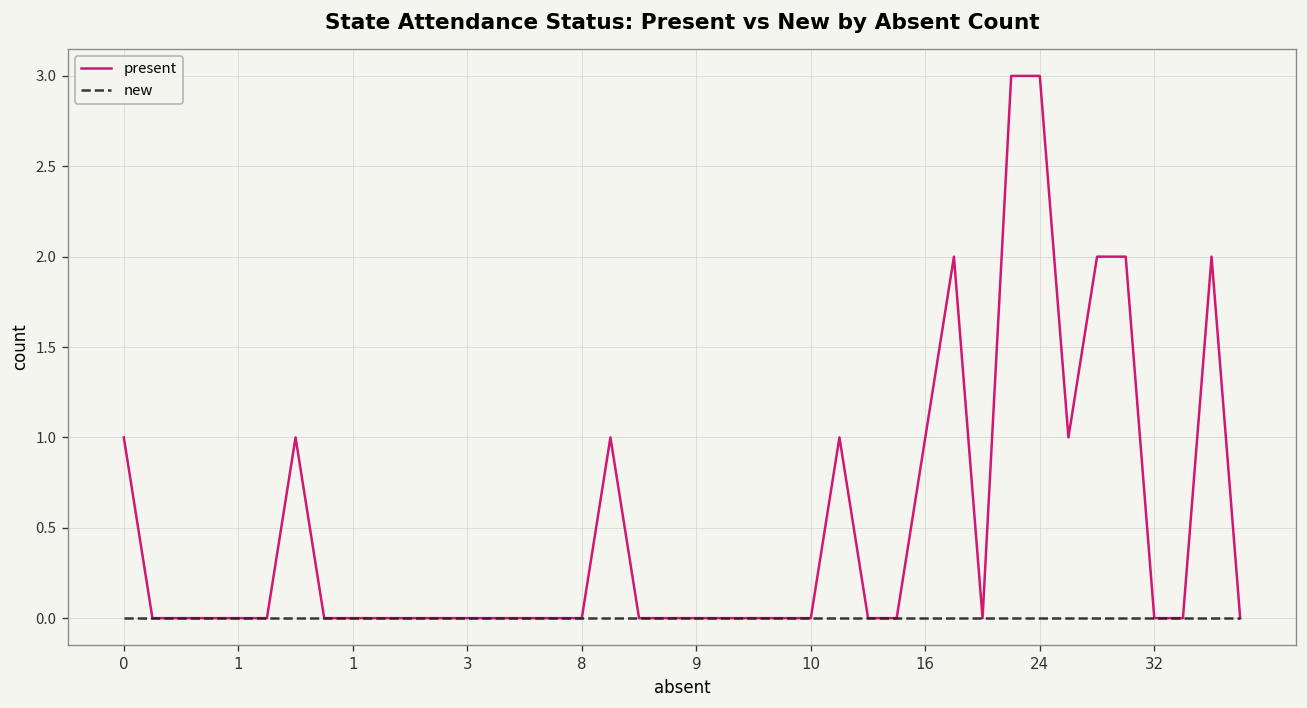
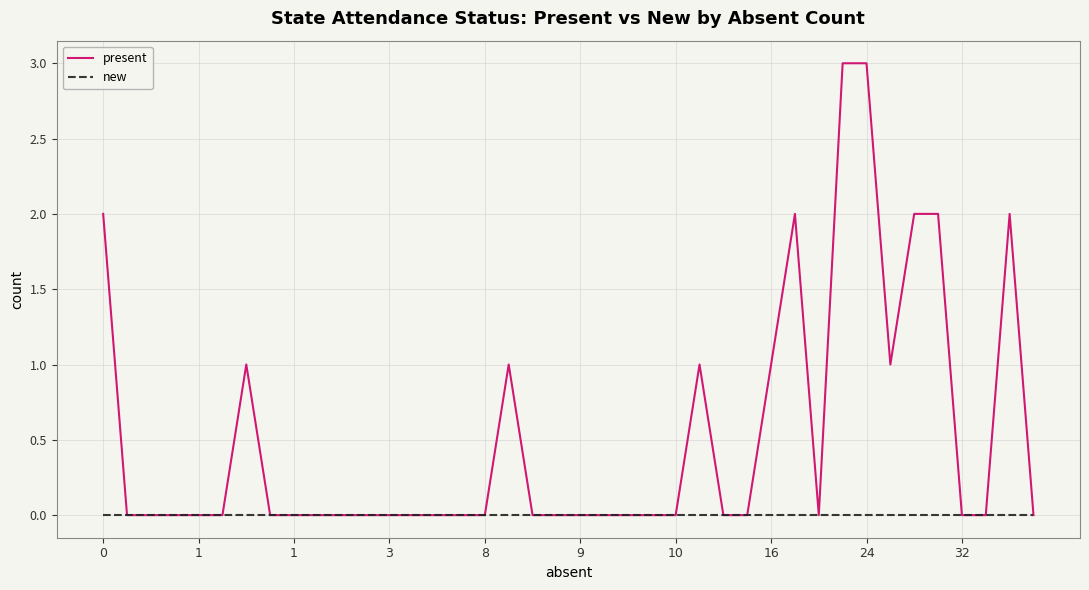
present, 0: 1 -> 2
